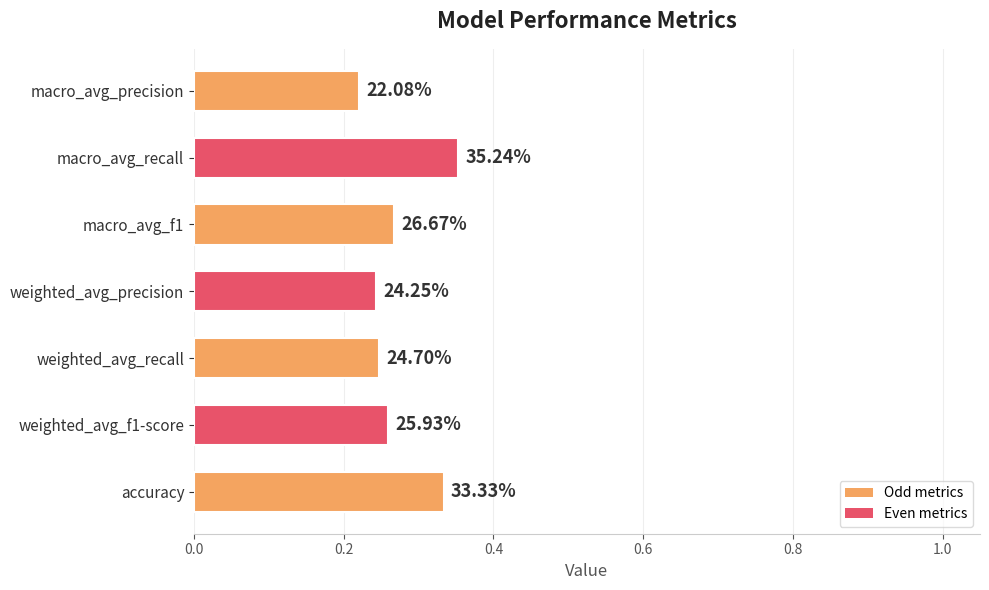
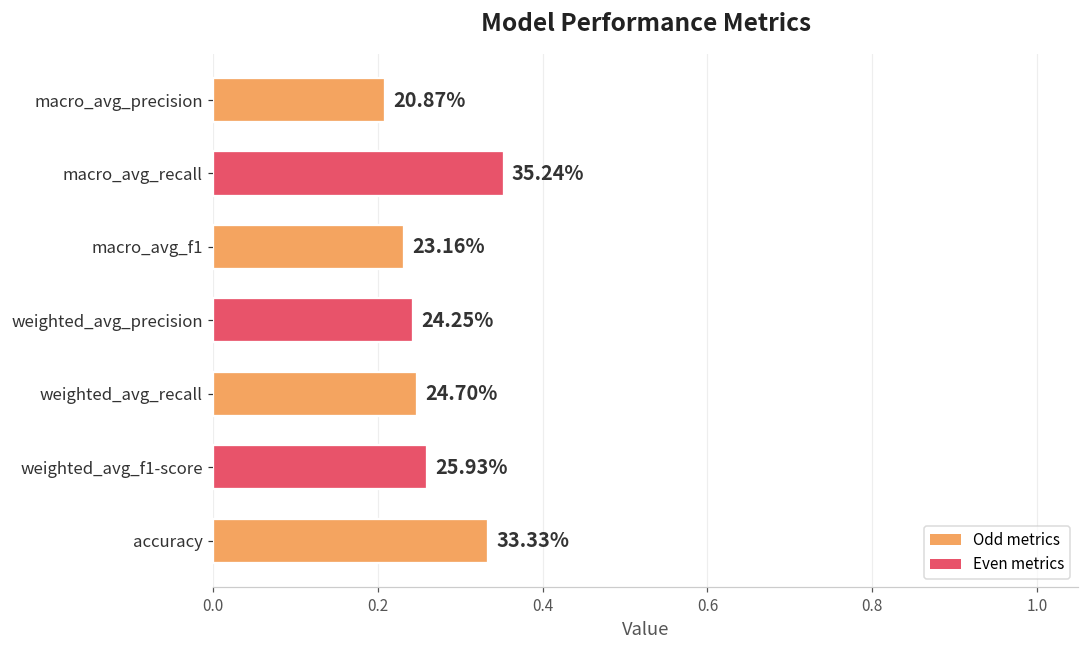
macro_avg_precision: 22.08% -> 20.87%
macro_avg_f1: 26.67% -> 23.16%
